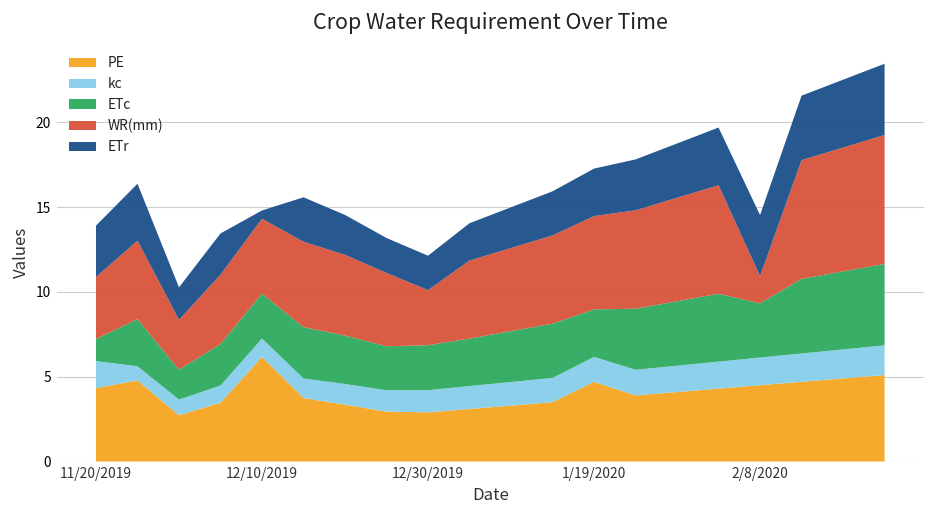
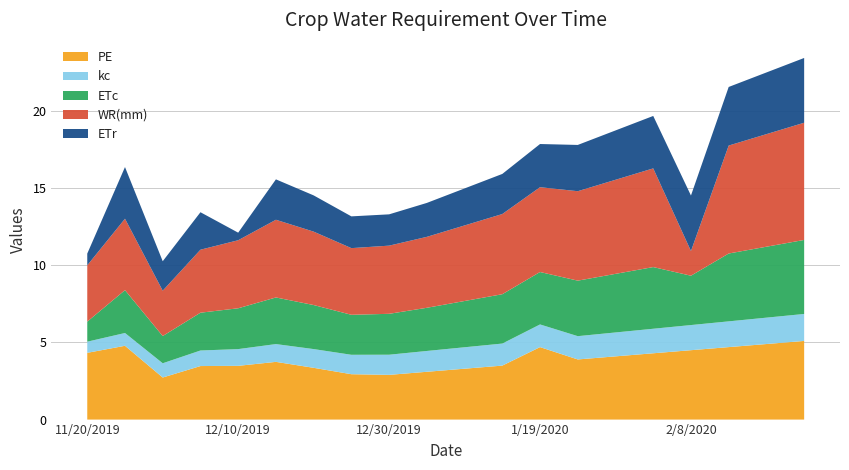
kc, 11/20/2019: 1.6 -> 0.7
ETr, 11/20/2019: 3.0 -> 0.8
PE, 12/10/2019: 6.2 -> 3.5
WR(mm), 12/30/2019: 3.2 -> 4.4
ETc, 1/19/2020: 2.8 -> 3.4
